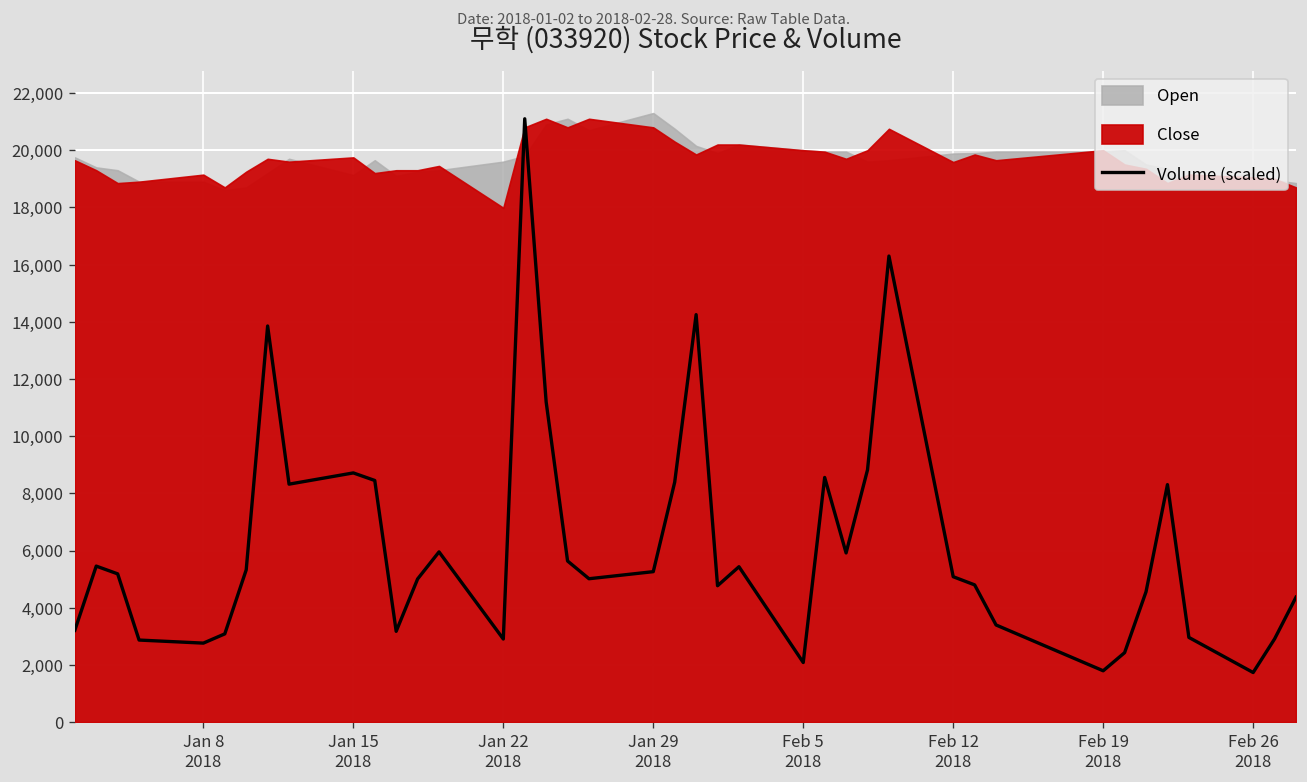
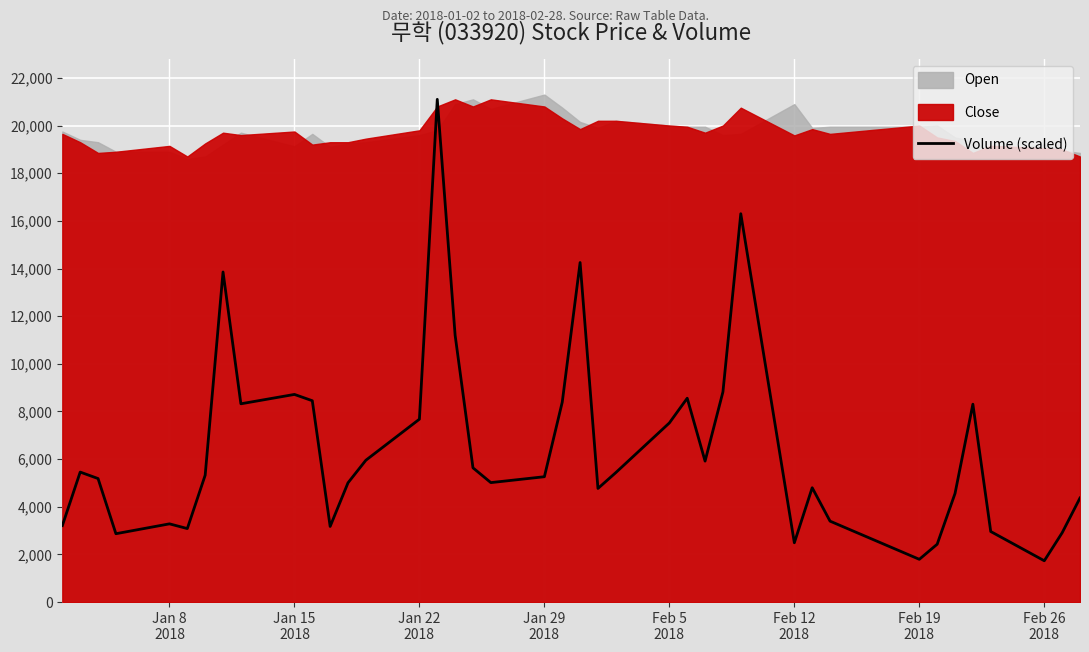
Volume (scaled), Jan 8 2018: 2,800 -> 3,300
Volume (scaled), Jan 22 2018: 2,900 -> 7,700
Close, Jan 22 2018: 18,000 -> 19,800
Volume (scaled), Feb 5 2018: 2,100 -> 7,500
Volume (scaled), Feb 12 2018: 5,100 -> 2,500
Open, Feb 12 2018: 19,900 -> 20,900
